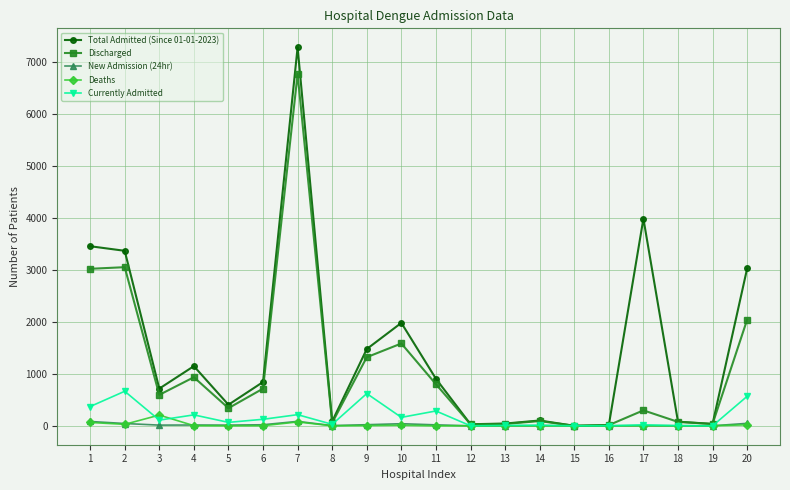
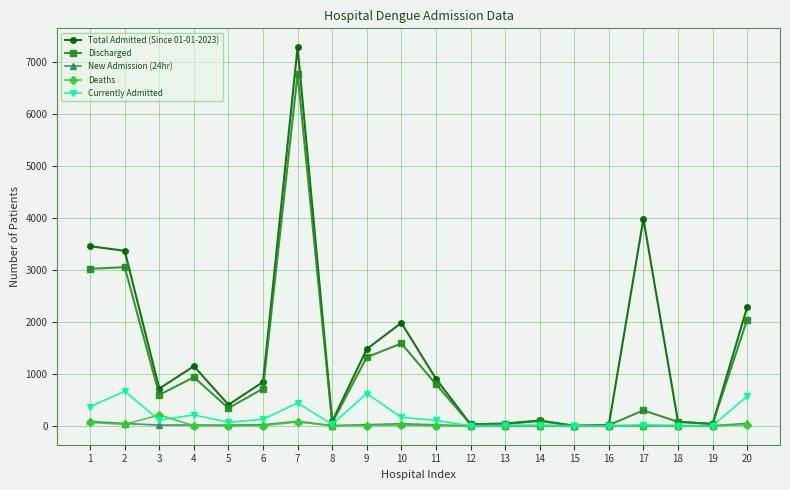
Currently Admitted, 7: 200 -> 400
Currently Admitted, 11: 300 -> 100
Total Admitted (Since 01-01-2023), 20: 3000 -> 2300
